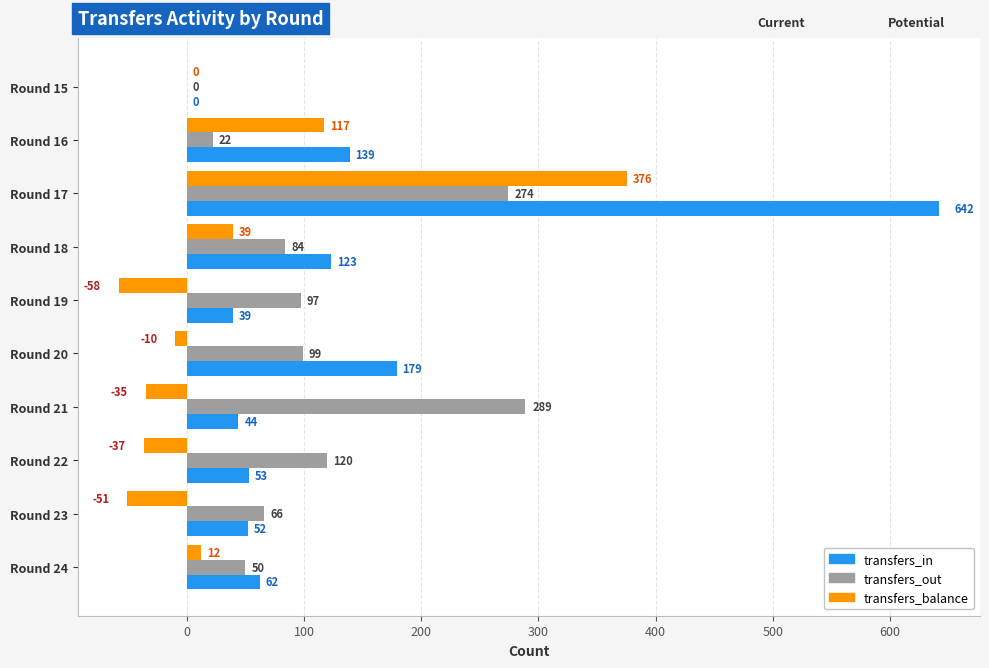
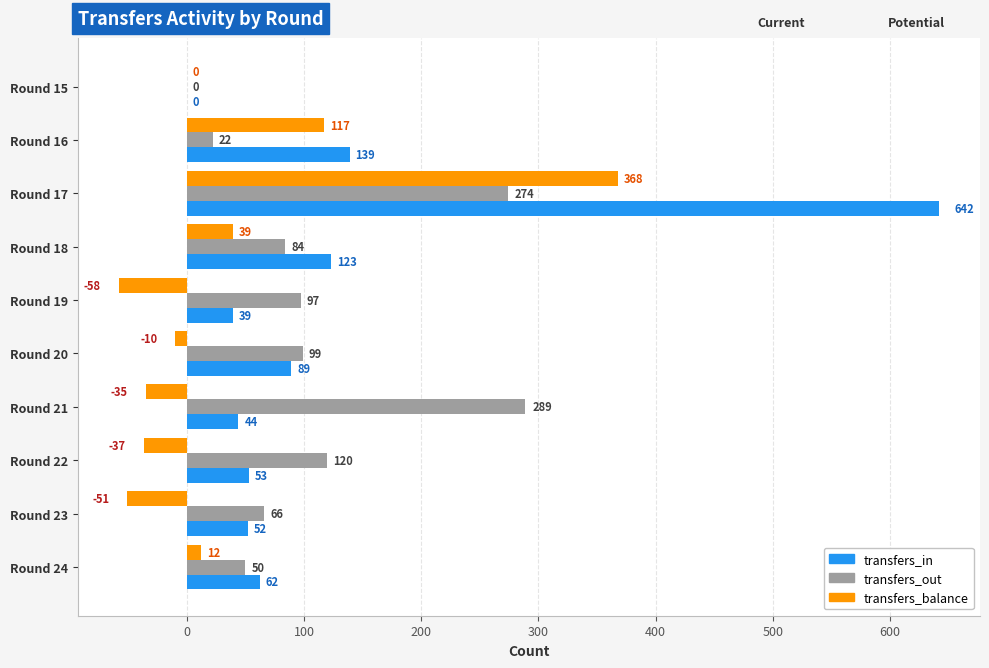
transfers_balance, Round 17: 376 -> 368
transfers_in, Round 20: 179 -> 89
